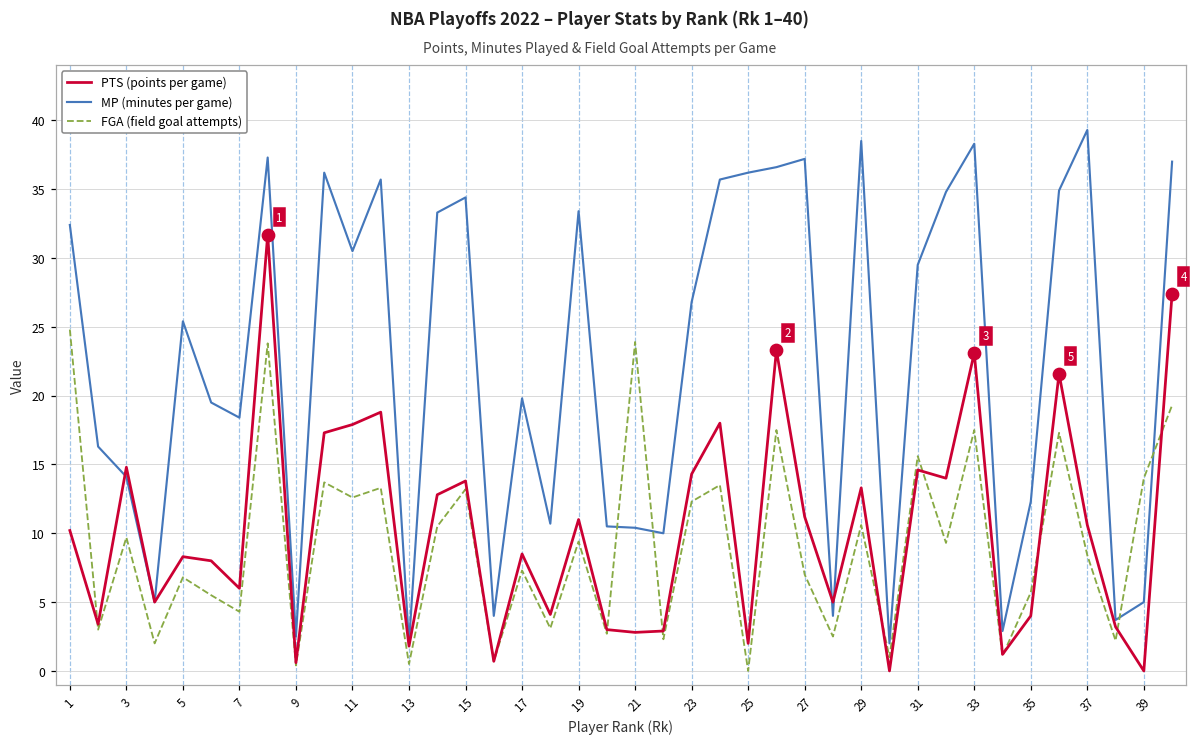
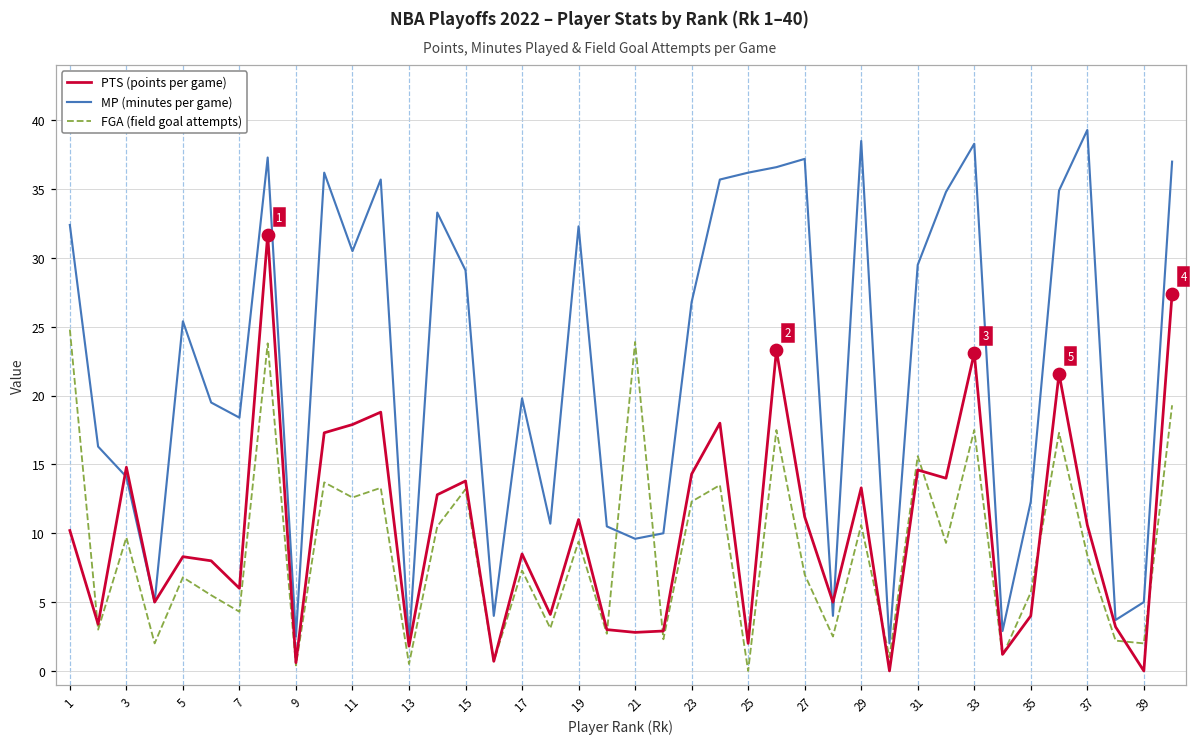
MP (minutes per game), 15: 34.4 -> 29.1
MP (minutes per game), 19: 33.4 -> 32.3
MP (minutes per game), 21: 10.4 -> 9.6
FGA (field goal attempts), 39: 14 -> 2
